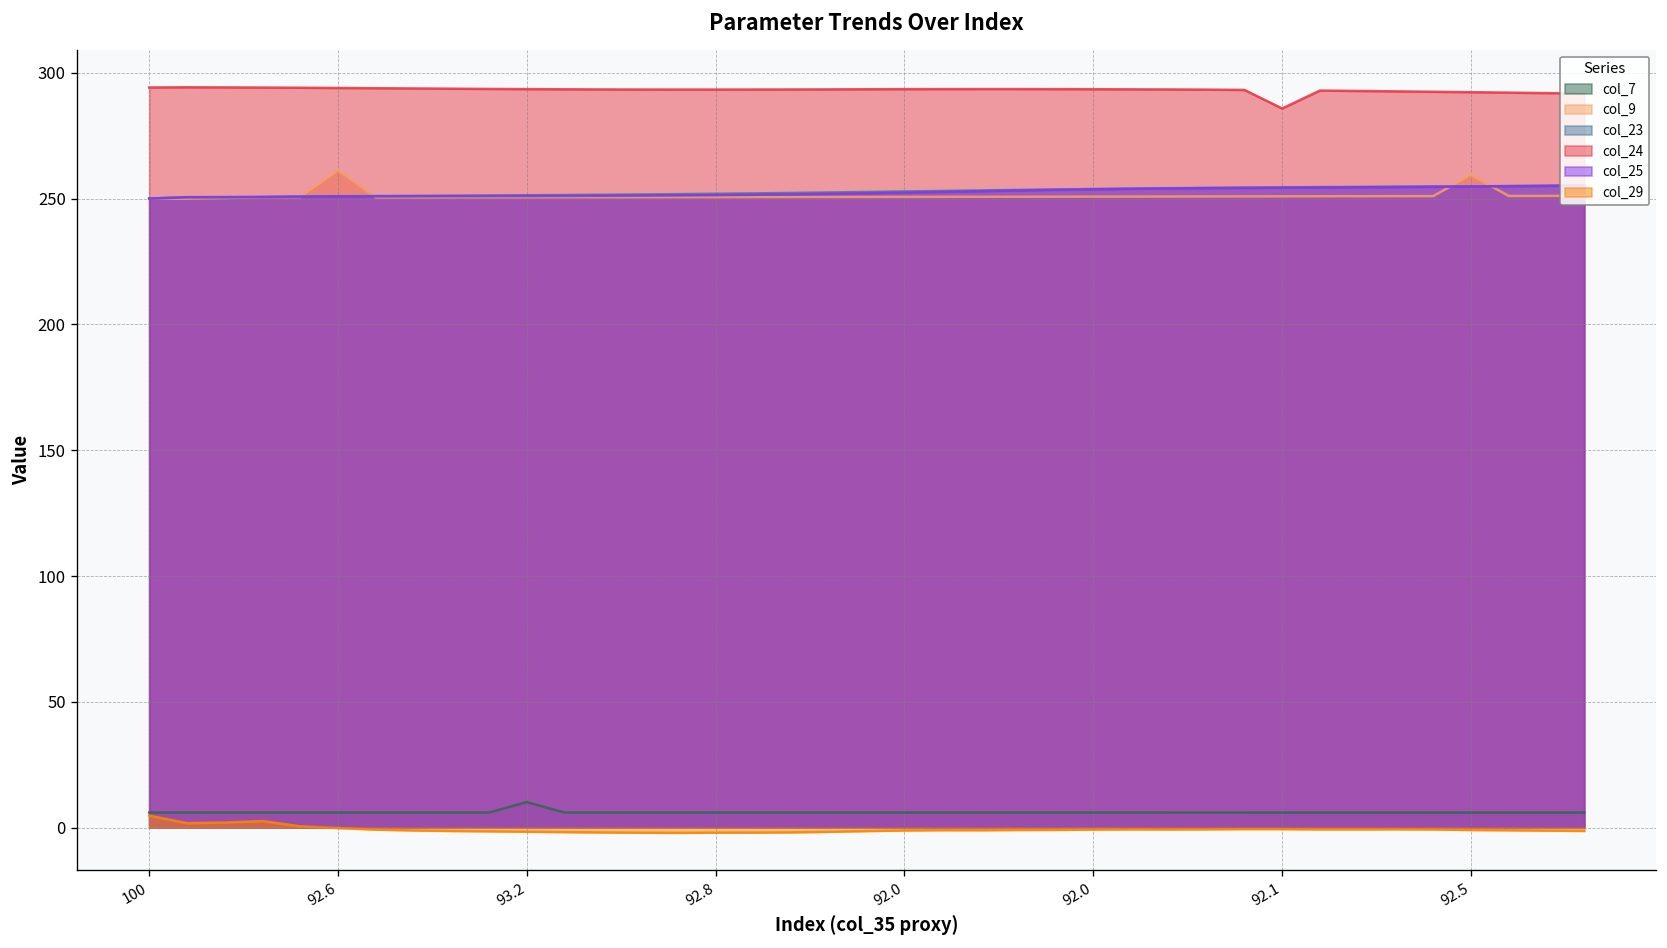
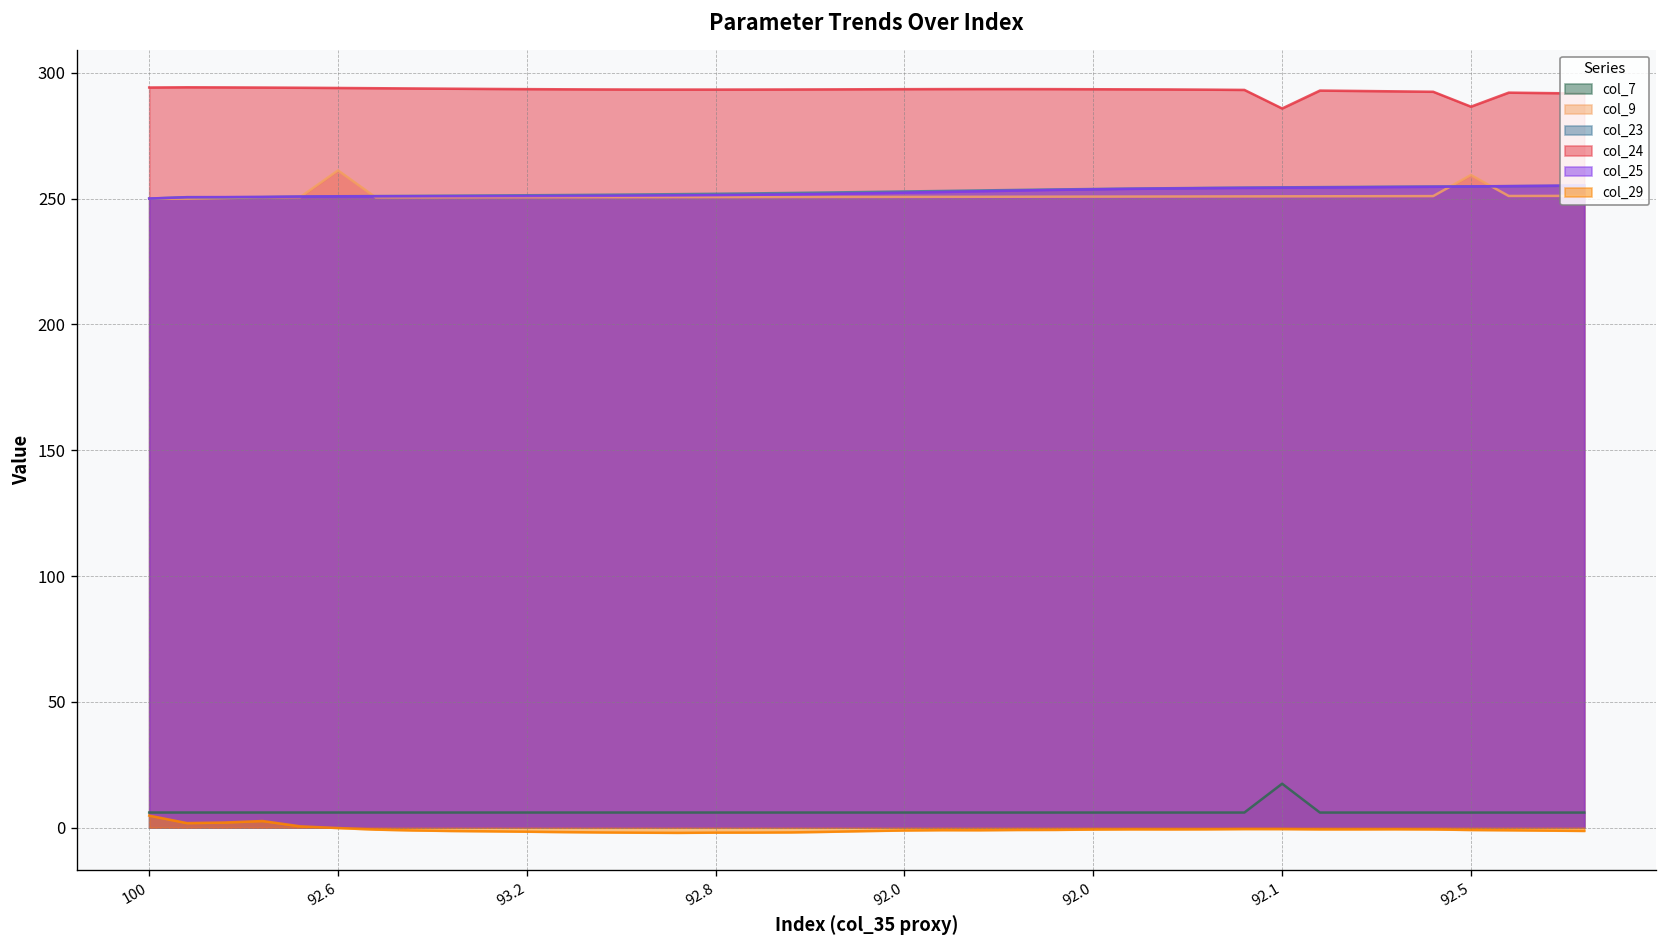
col_7, 93.2: 10 -> 6
col_7, 92.1: 6 -> 17
col_24, 92.5: 292 -> 287
